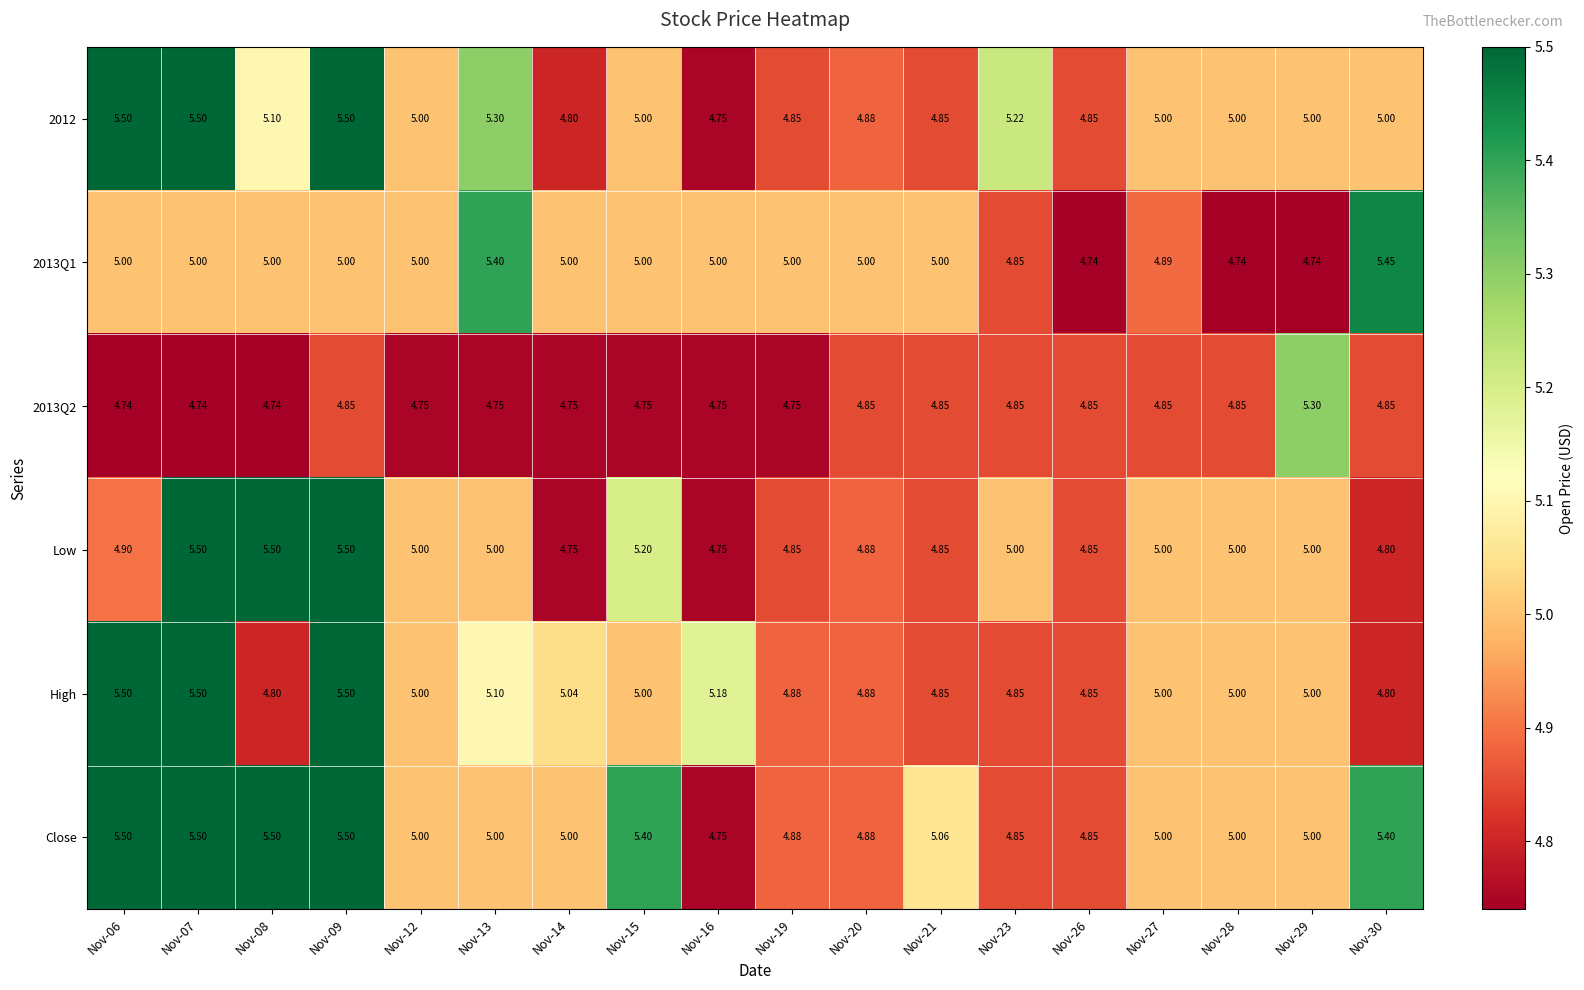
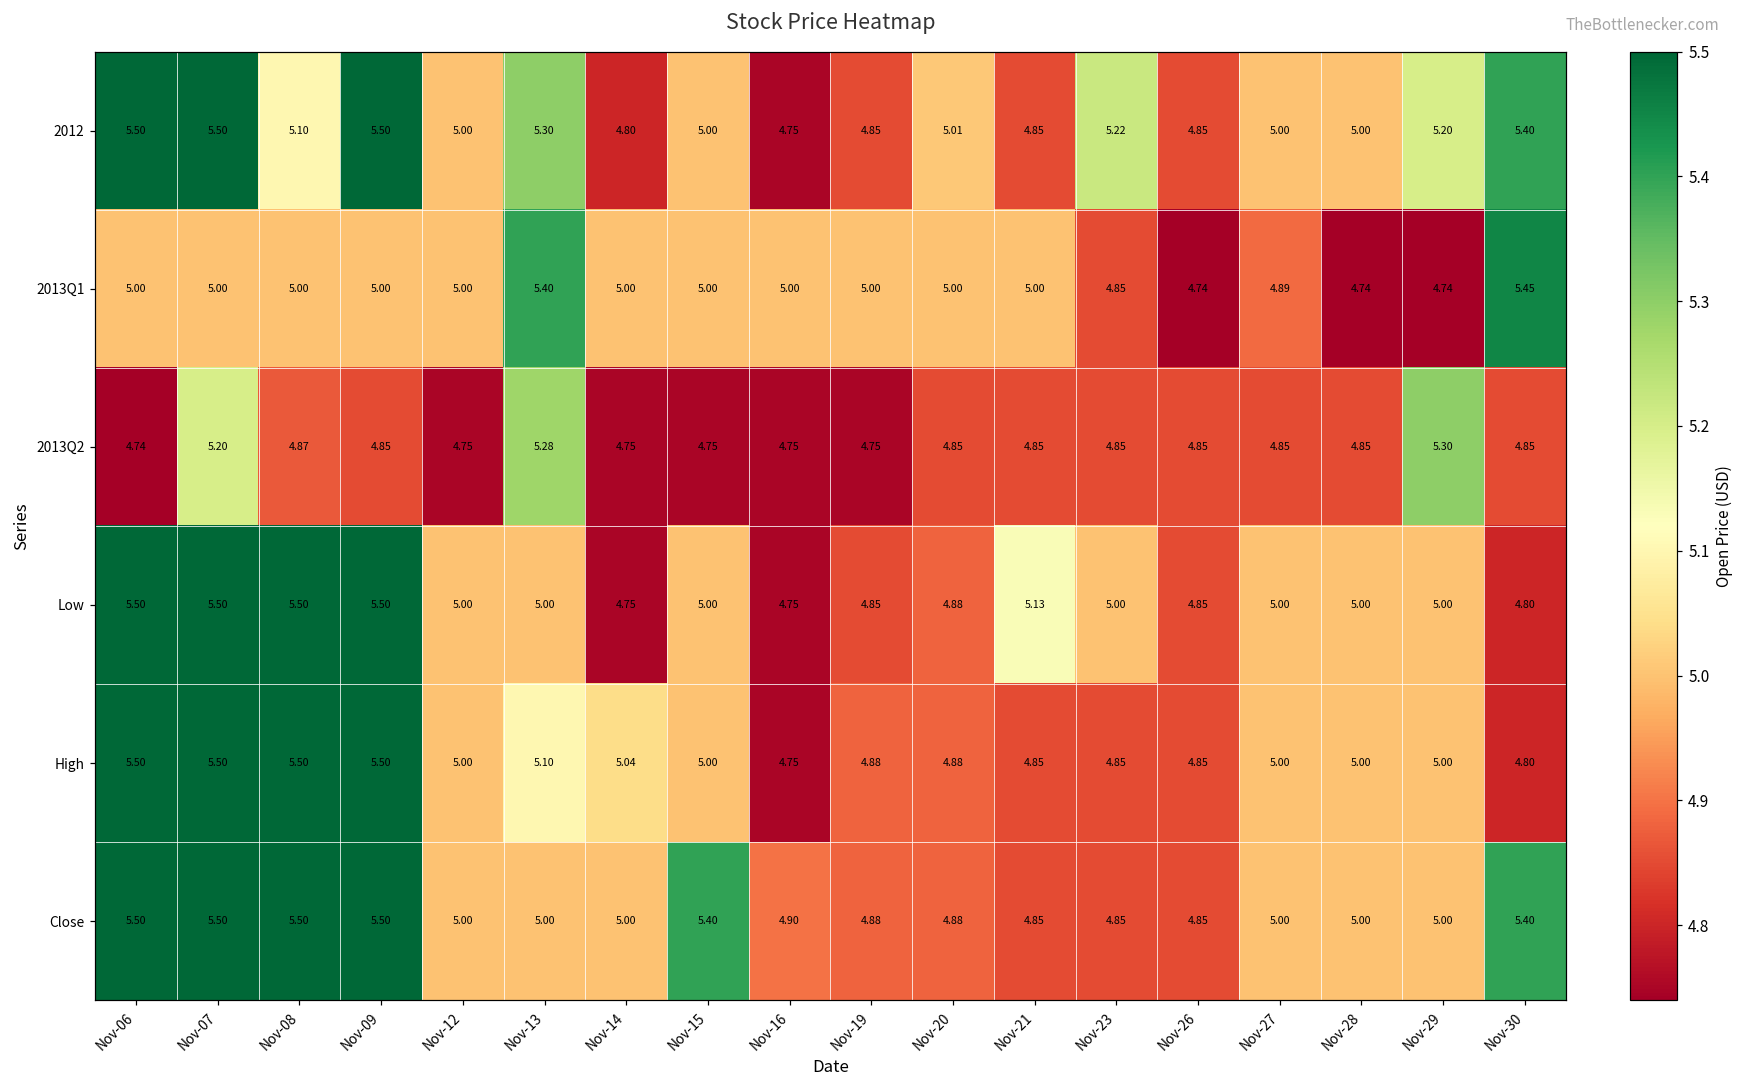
2012, Nov-20: 4.88 -> 5.01
2012, Nov-29: 5.00 -> 5.20
2012, Nov-30: 5.00 -> 5.40
2013Q2, Nov-07: 4.74 -> 5.20
2013Q2, Nov-08: 4.74 -> 4.87
2013Q2, Nov-13: 4.75 -> 5.28
Low, Nov-06: 4.90 -> 5.50
Low, Nov-15: 5.20 -> 5.00
Low, Nov-21: 4.85 -> 5.13
High, Nov-08: 4.80 -> 5.50
High, Nov-16: 5.18 -> 4.75
Close, Nov-16: 4.75 -> 4.90
Close, Nov-21: 5.06 -> 4.85
